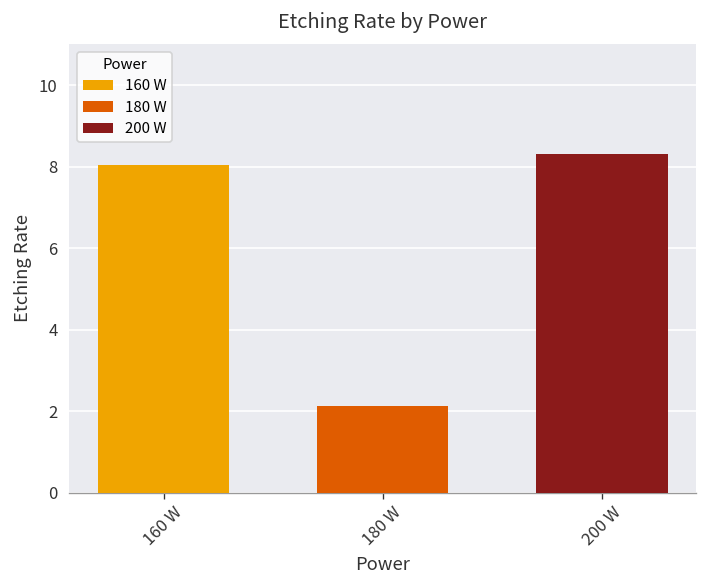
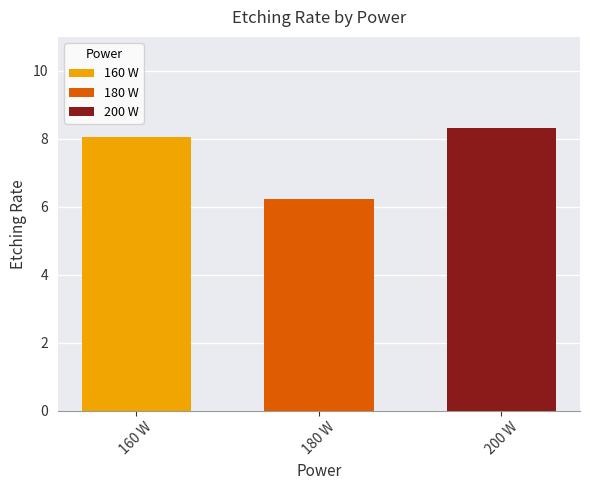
180 W: 2.1 -> 6.2
